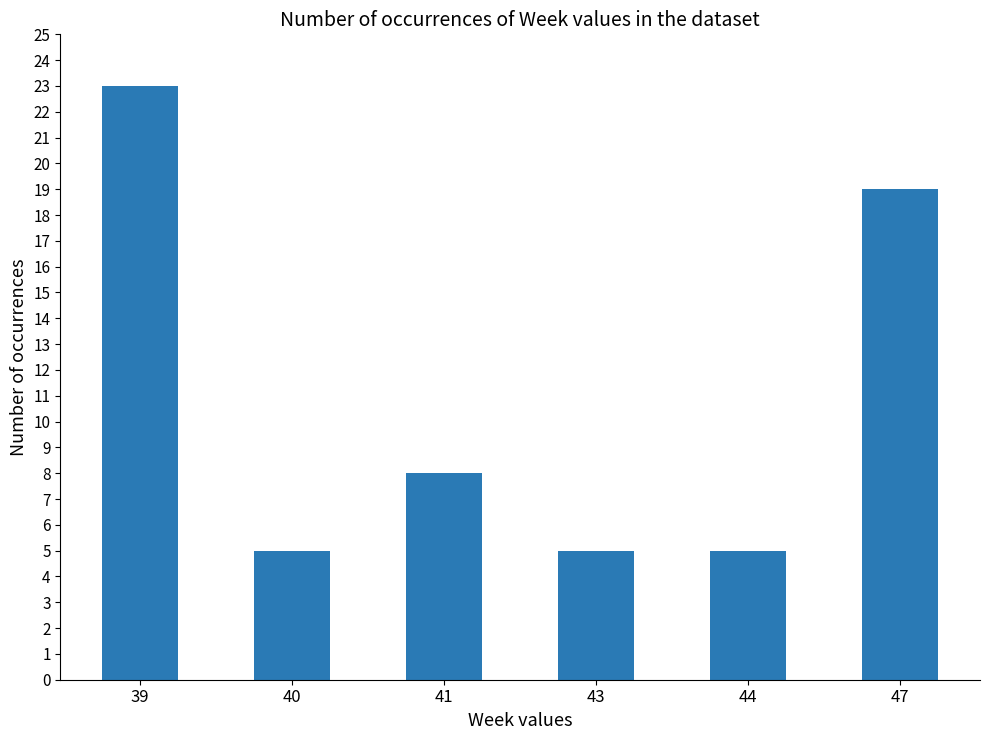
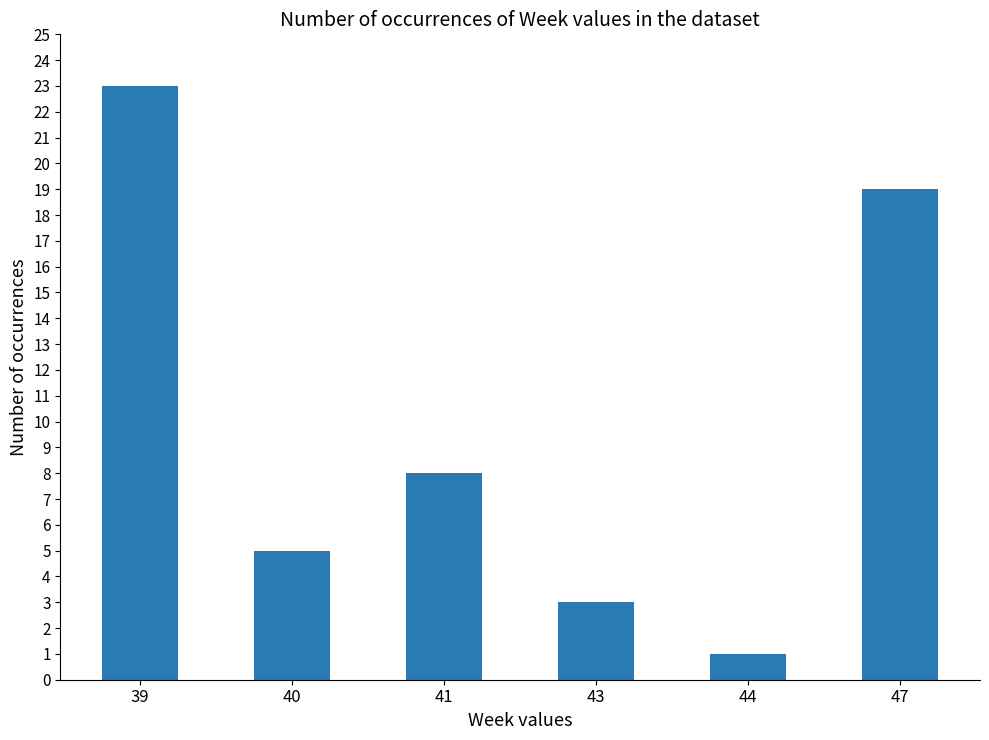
43: 5 -> 3
44: 5 -> 1
